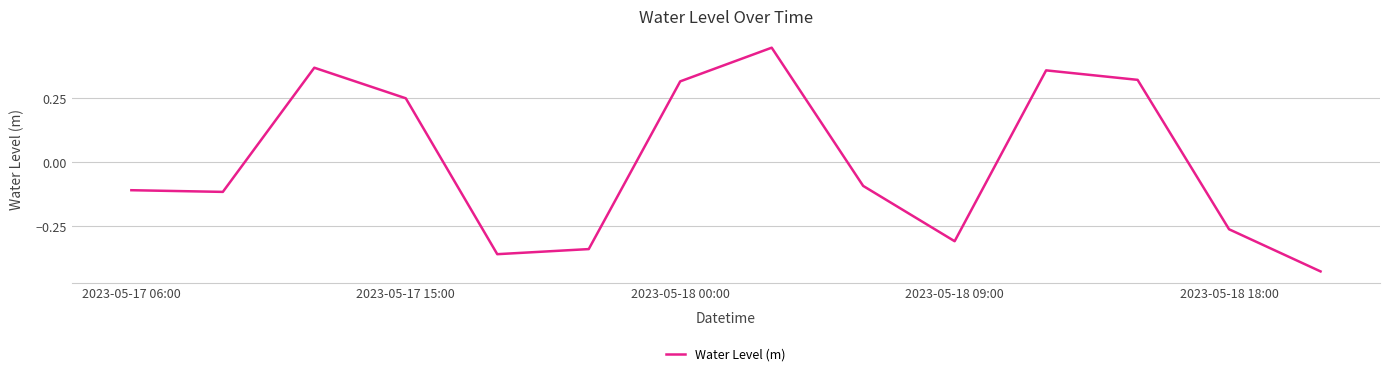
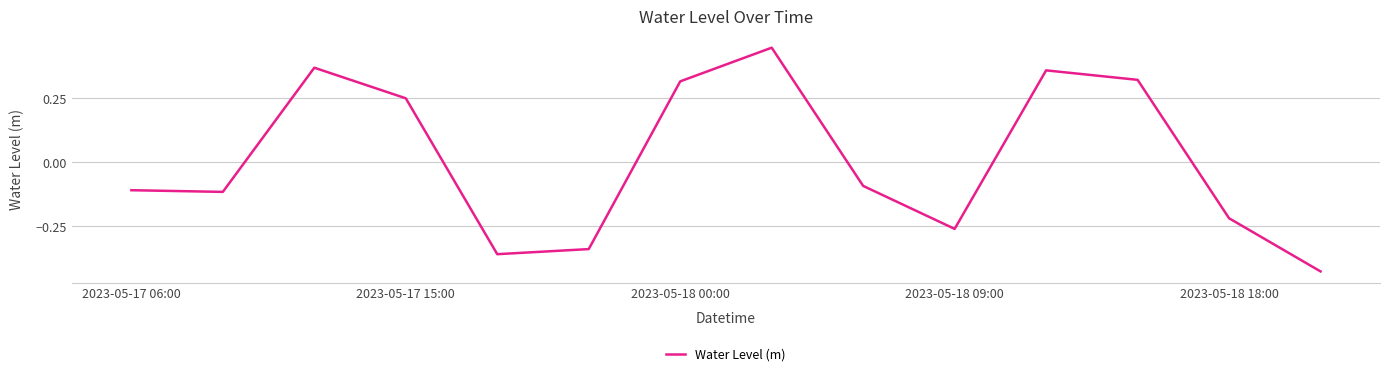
2023-05-18 09:00: -0.31 -> -0.26
2023-05-18 18:00: -0.26 -> -0.22
